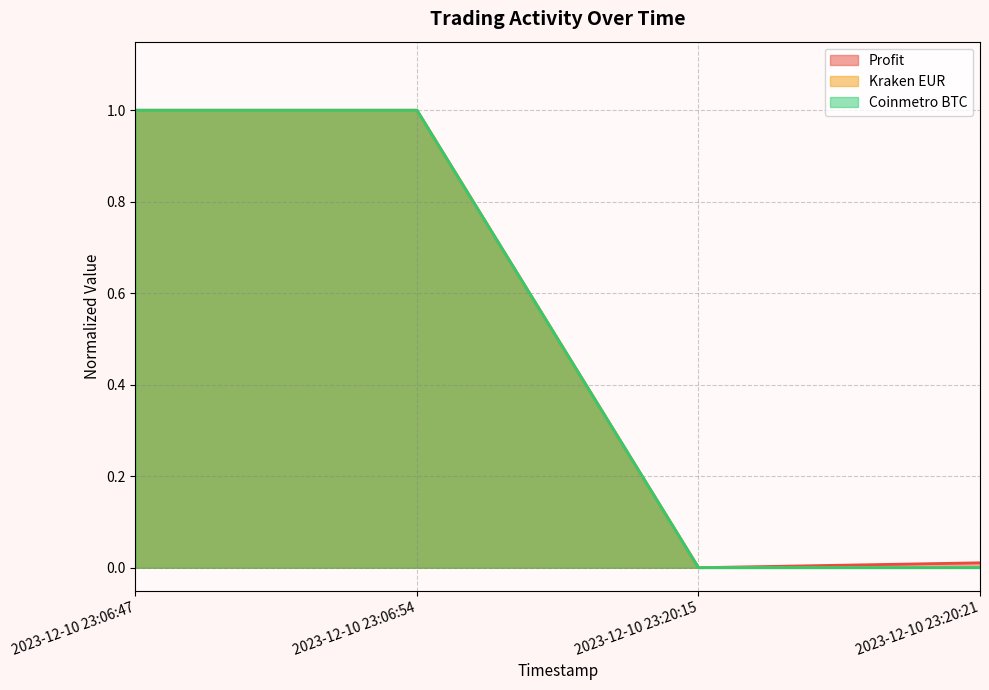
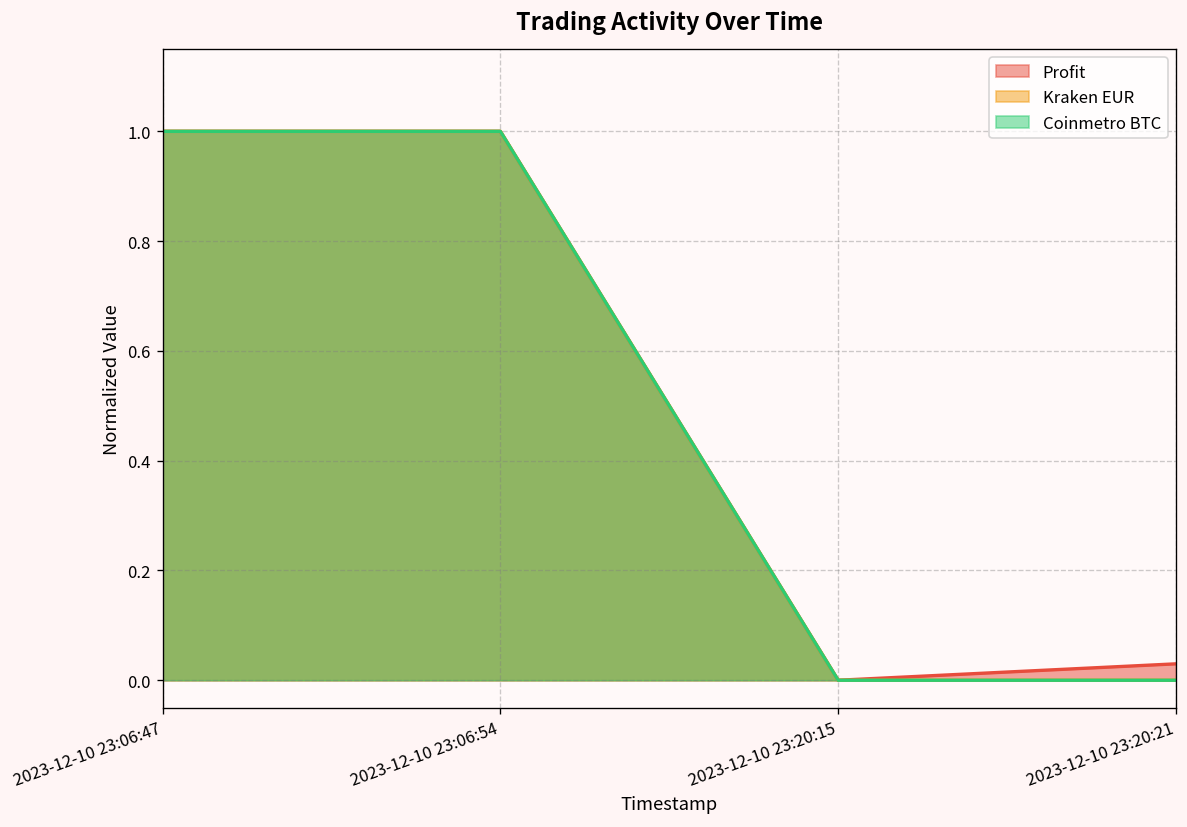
Profit, 2023-12-10 23:20:21: 0.01 -> 0.03
